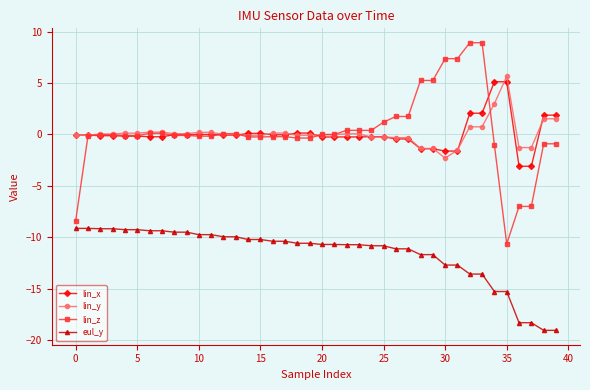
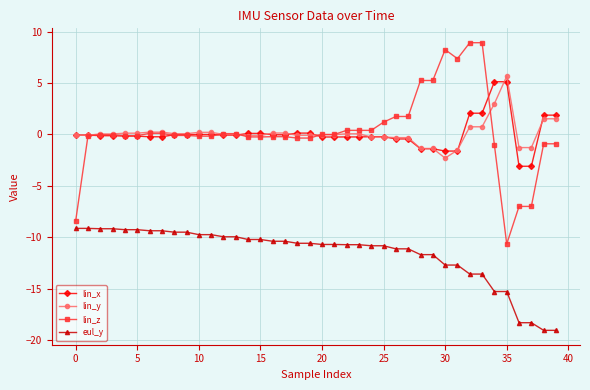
lin_z, 30: 7.4 -> 8.3
